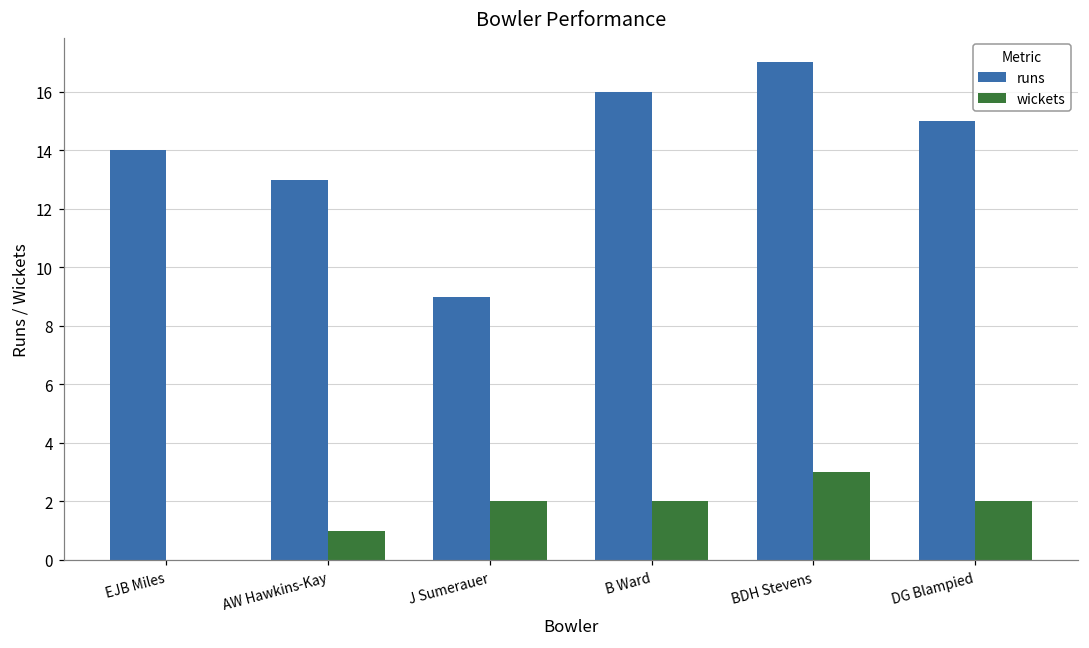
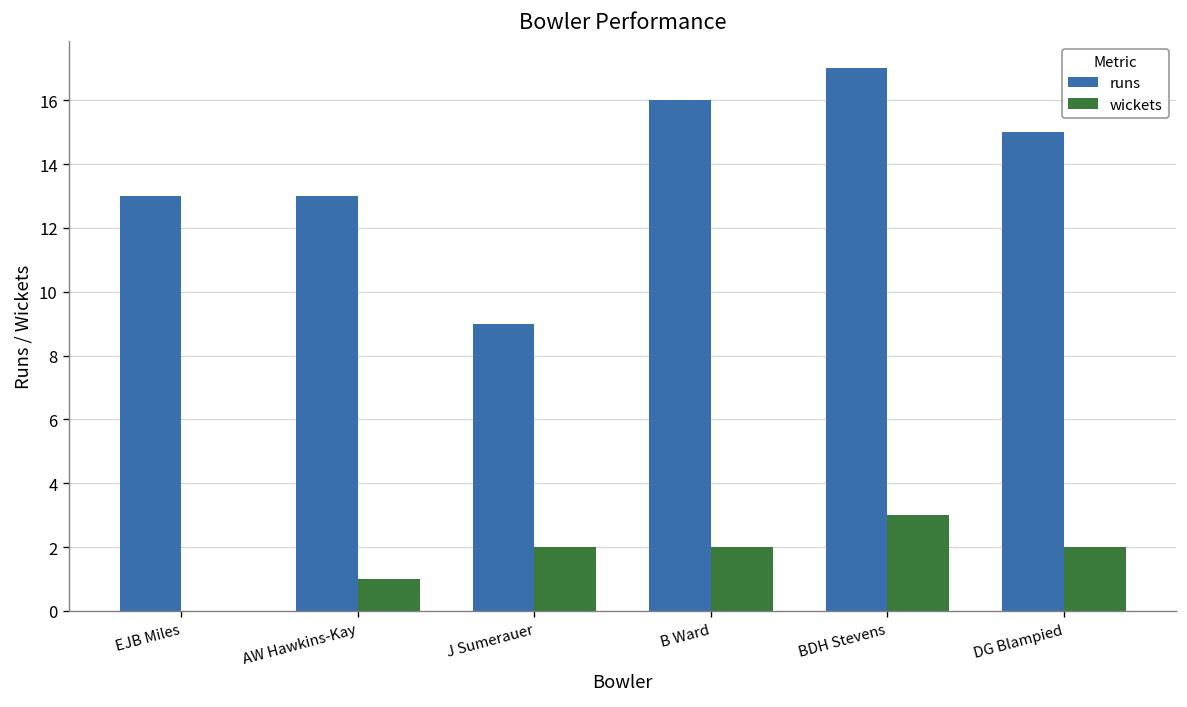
runs, EJB Miles: 14 -> 13
